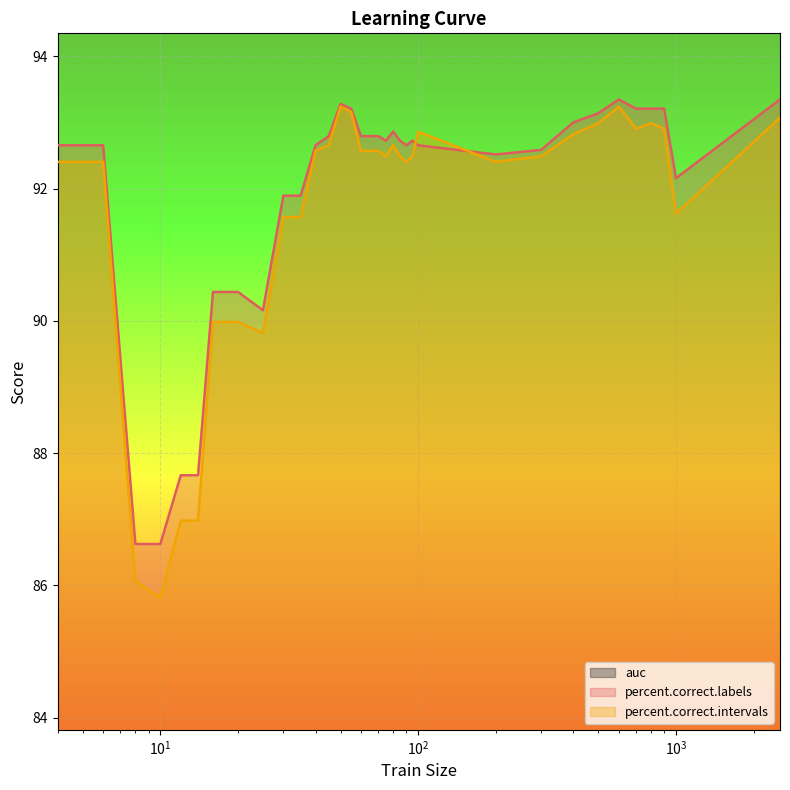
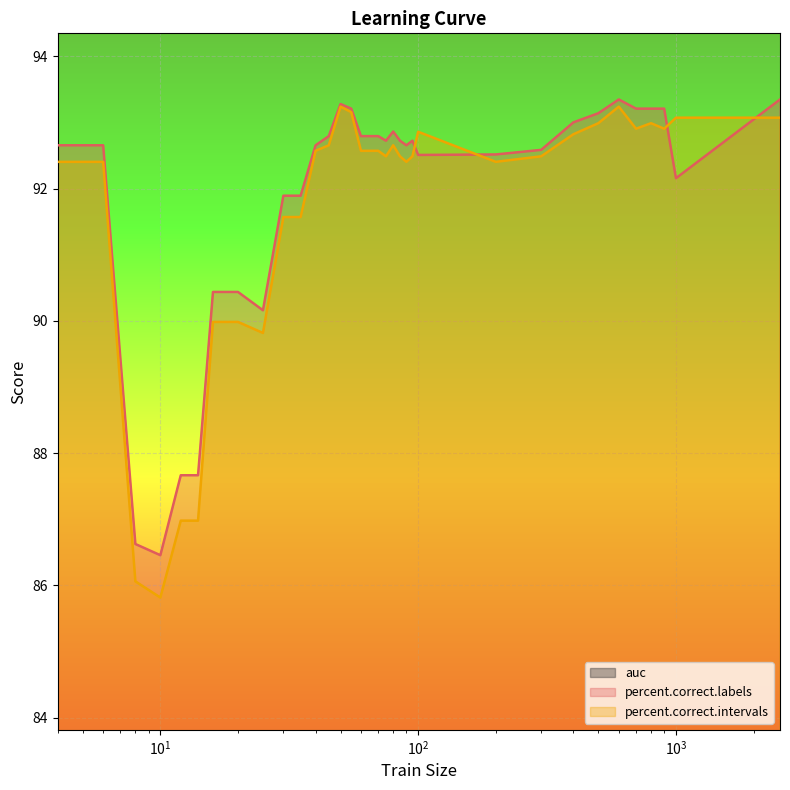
percent.correct.labels, 10^1: 86.6 -> 86.5
percent.correct.labels, 10^2: 92.7 -> 92.5
percent.correct.intervals, 10^3: 91.6 -> 93.1
